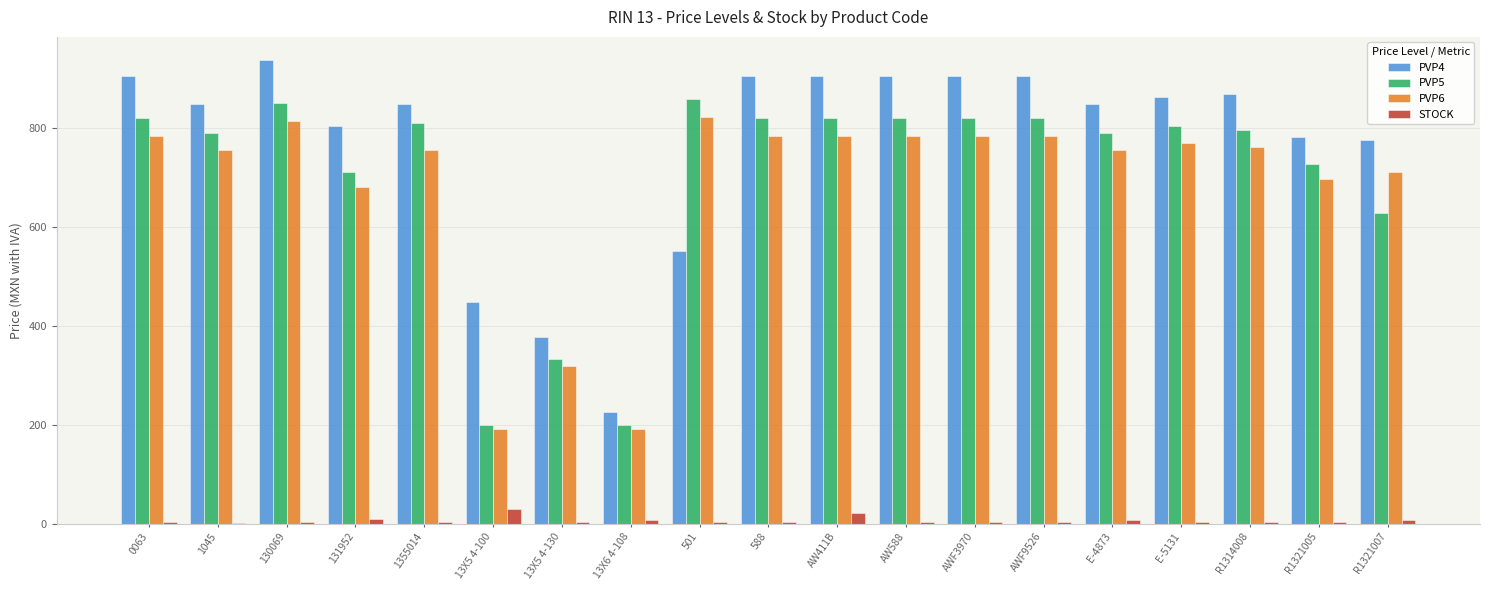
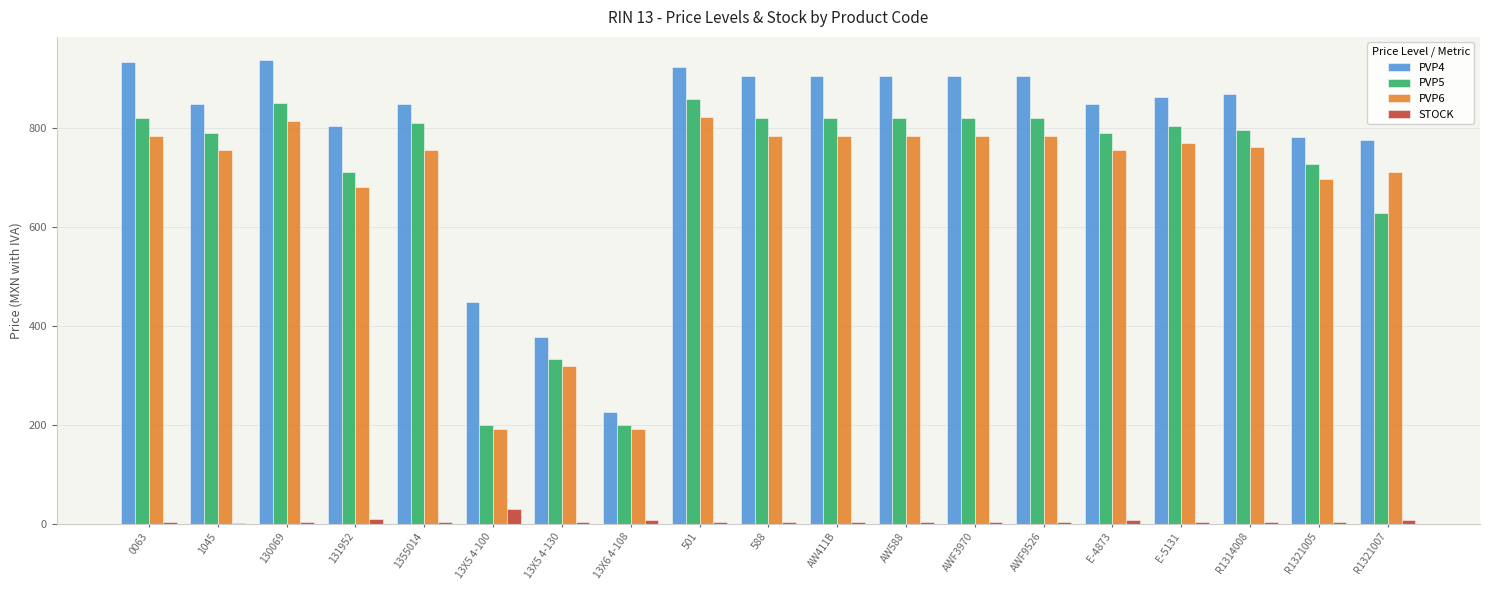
PVP4, 0063: 910 -> 930
PVP4, 501: 550 -> 920
STOCK, AW411B: 20 -> 0
